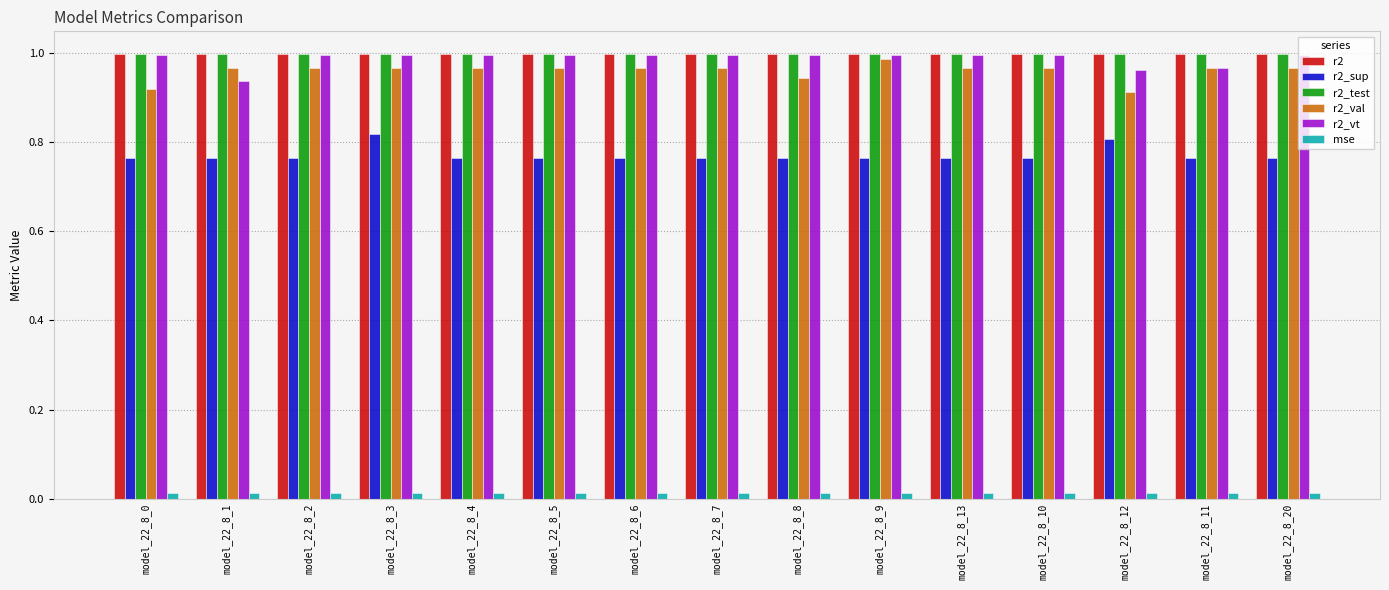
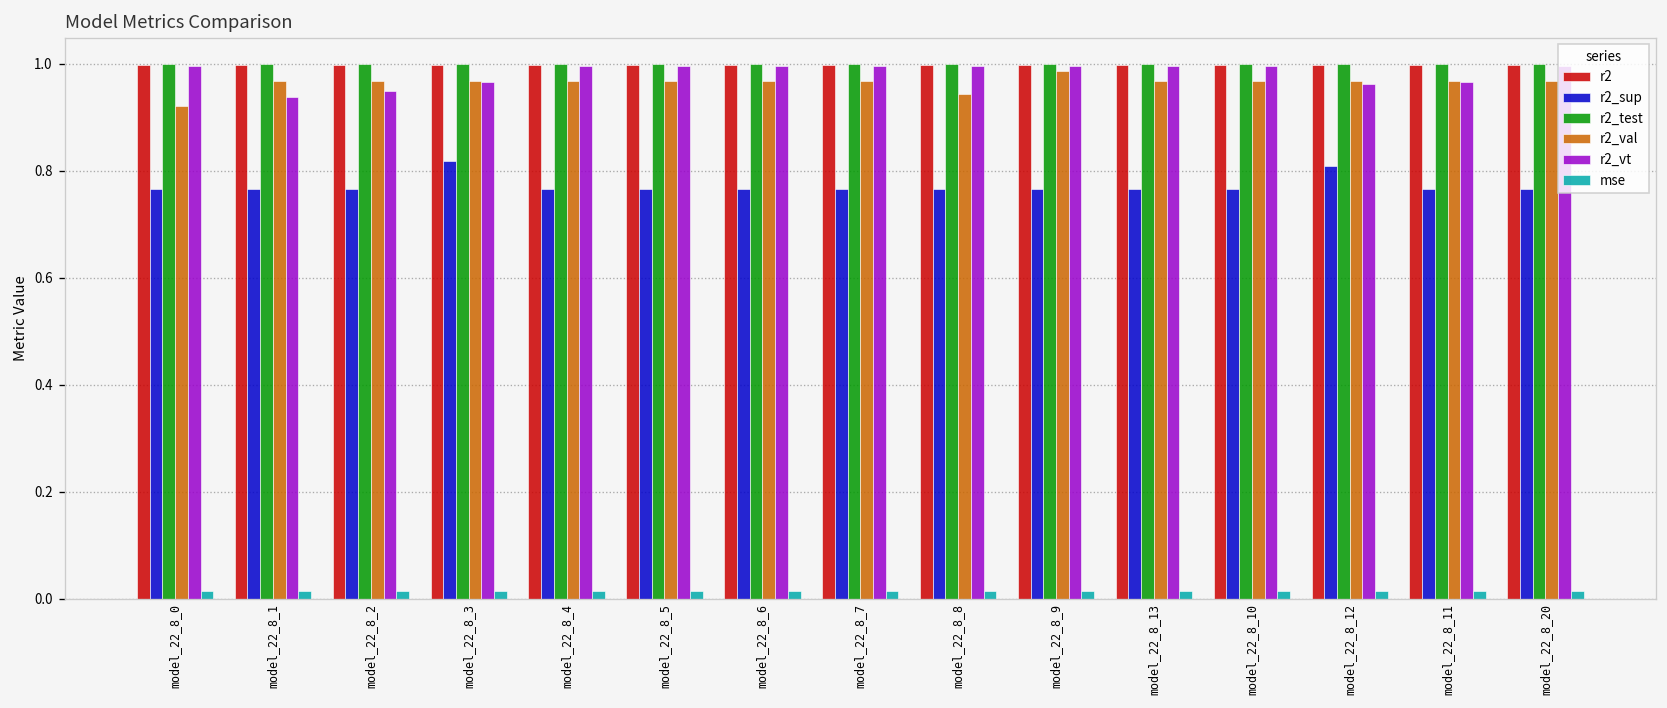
r2_vt, model_22_8_2: 1.00 -> 0.95
r2_vt, model_22_8_3: 1.00 -> 0.97
r2_val, model_22_8_12: 0.91 -> 0.97
